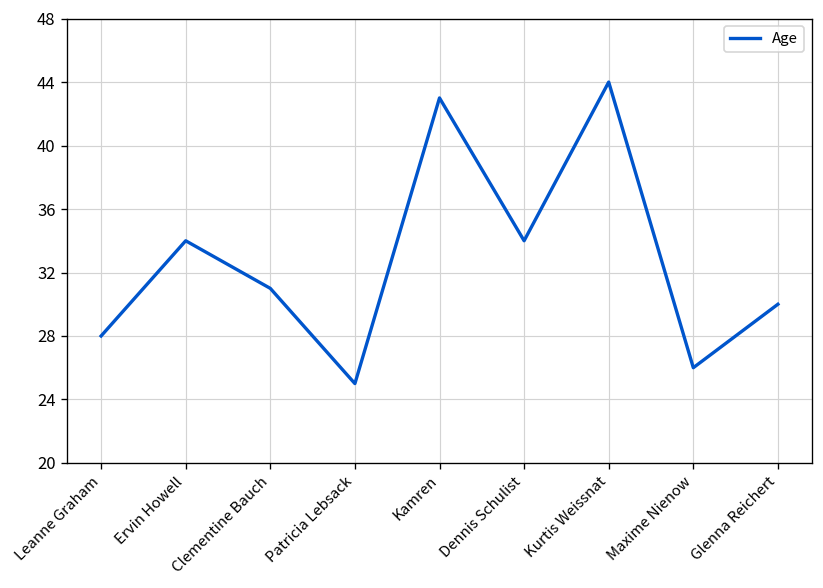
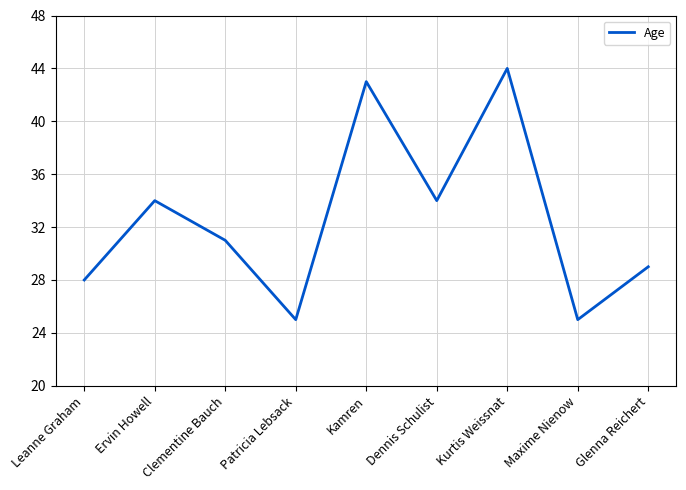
Maxime Nienow: 26 -> 25
Glenna Reichert: 30 -> 29
